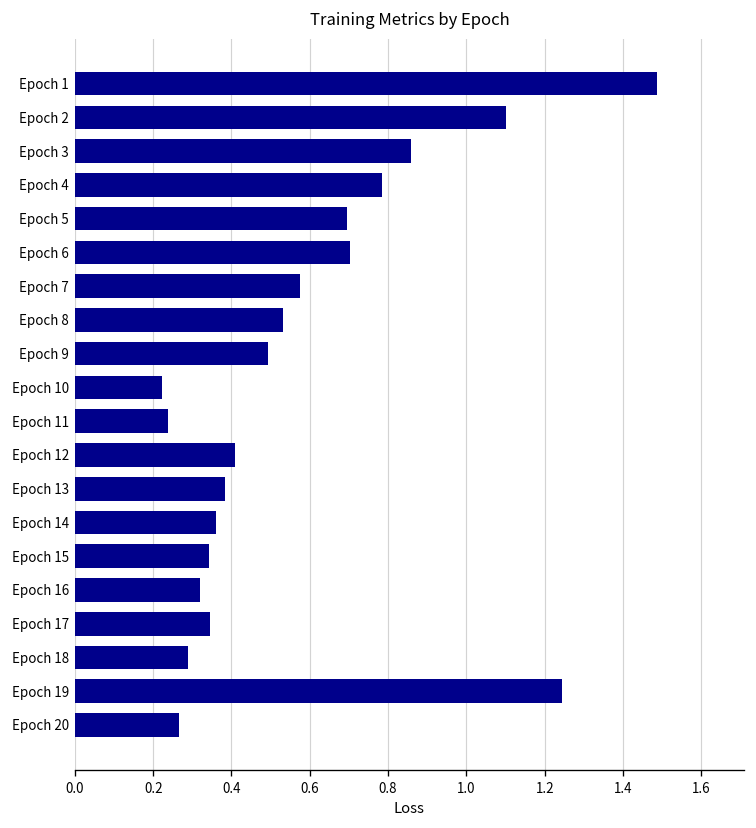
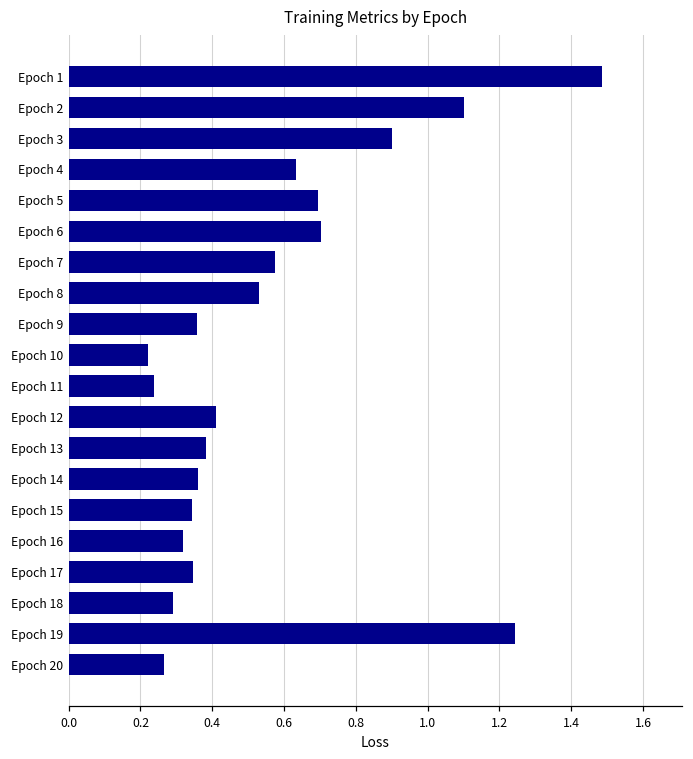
Epoch 3: 0.86 -> 0.90
Epoch 4: 0.79 -> 0.63
Epoch 9: 0.49 -> 0.36
